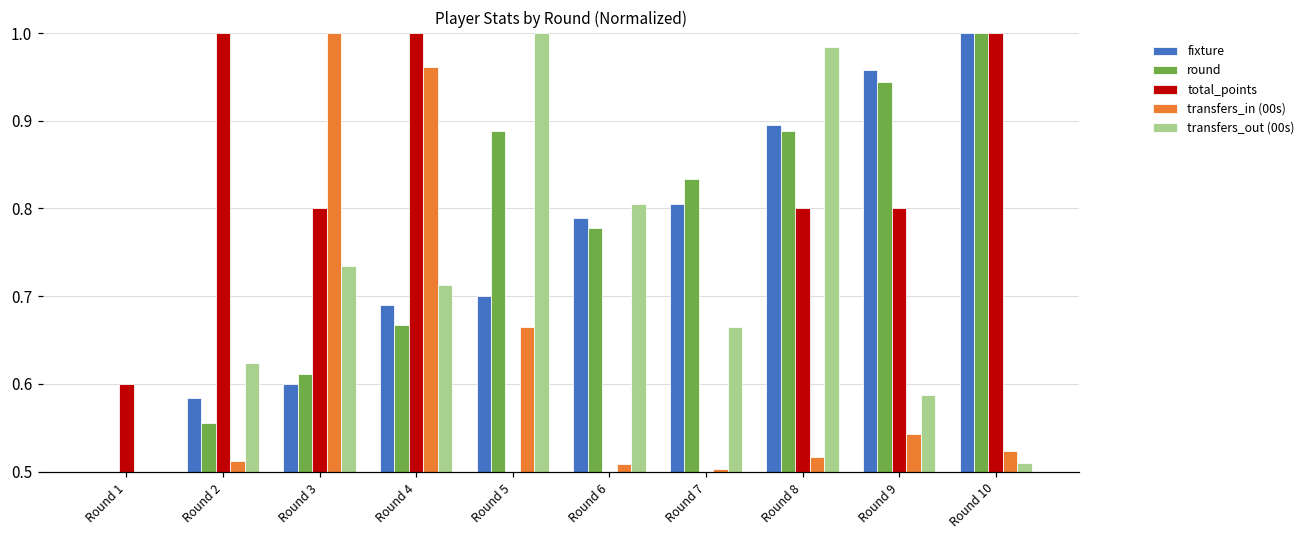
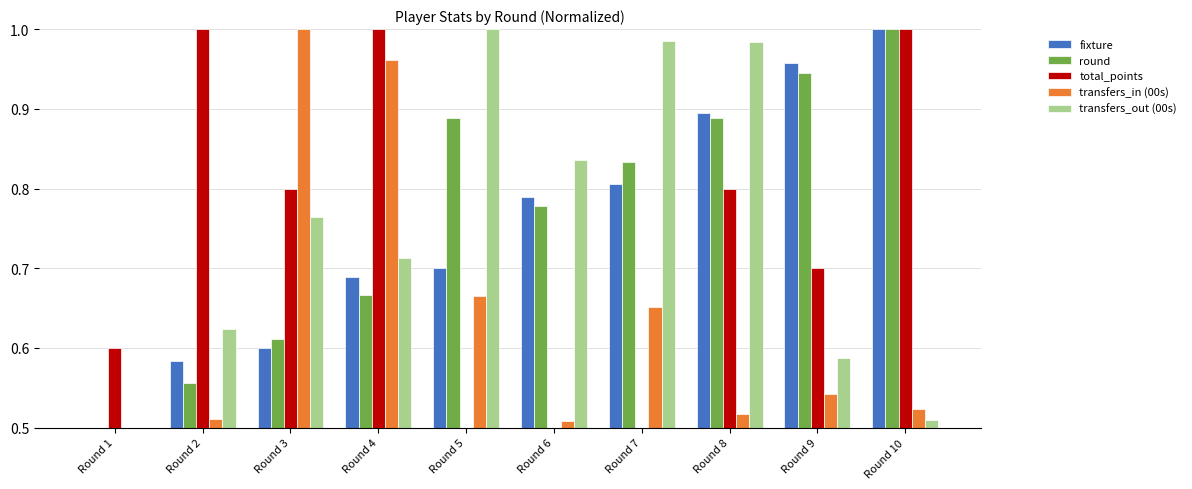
transfers_out (00s), Round 3: 0.73 -> 0.76
transfers_out (00s), Round 6: 0.80 -> 0.84
transfers_in (00s), Round 7: 0.50 -> 0.65
transfers_out (00s), Round 7: 0.67 -> 0.99
total_points, Round 9: 0.80 -> 0.70
